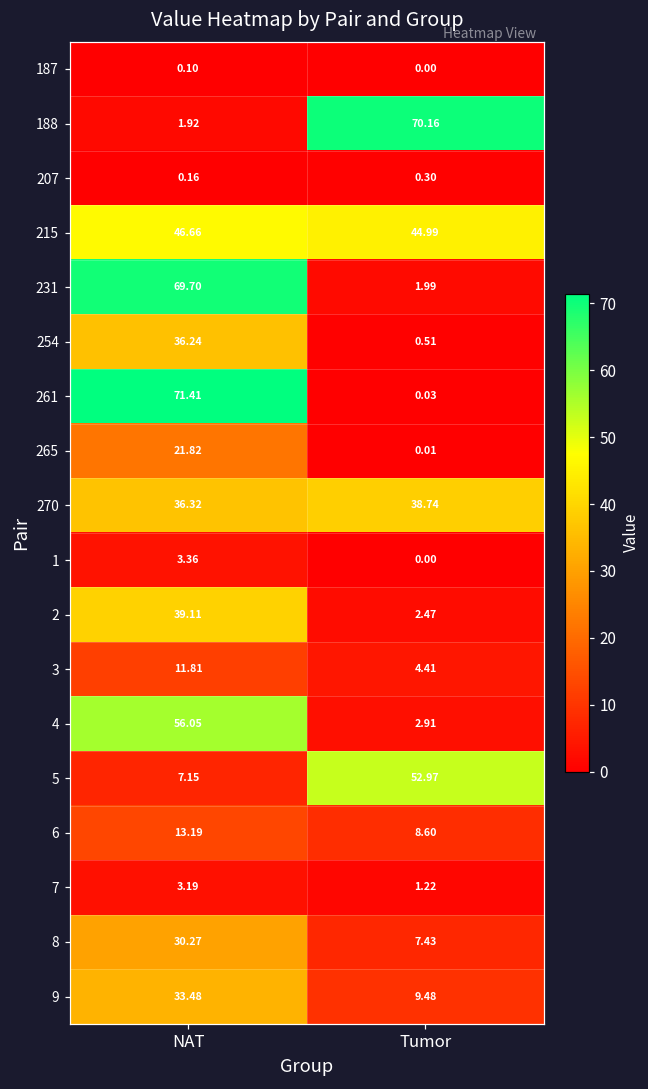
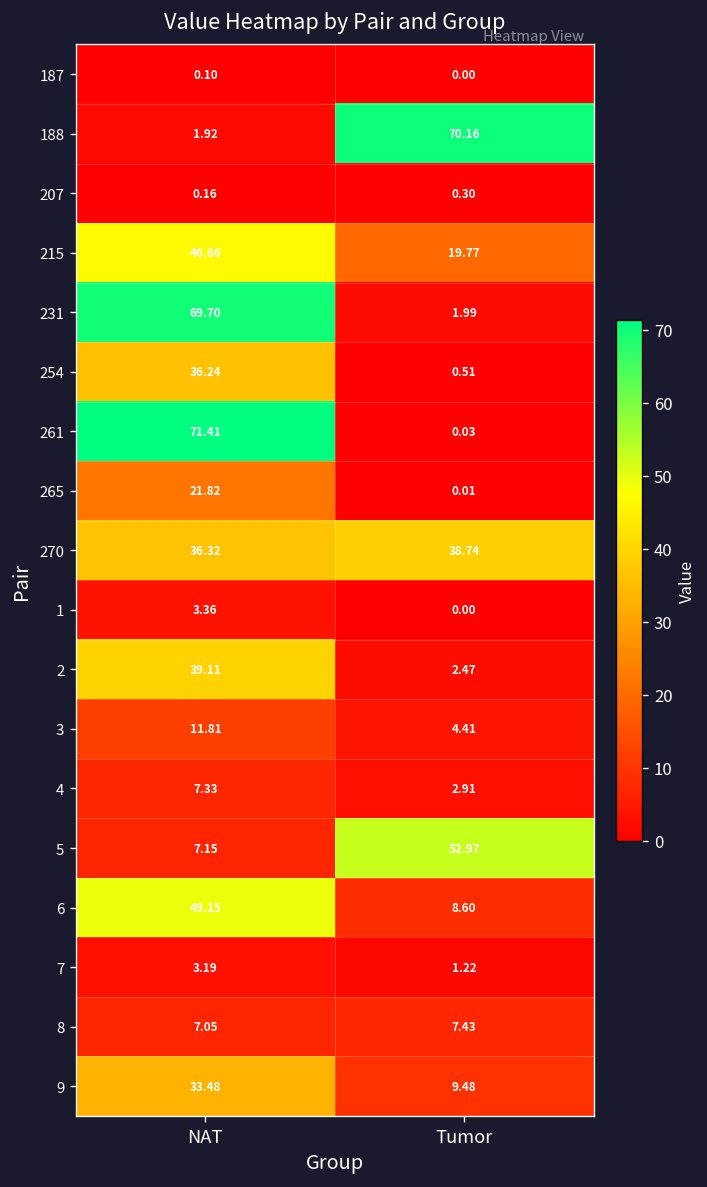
215, Tumor: 44.99 -> 19.77
4, NAT: 56.05 -> 7.33
6, NAT: 13.19 -> 49.15
8, NAT: 30.27 -> 7.05
